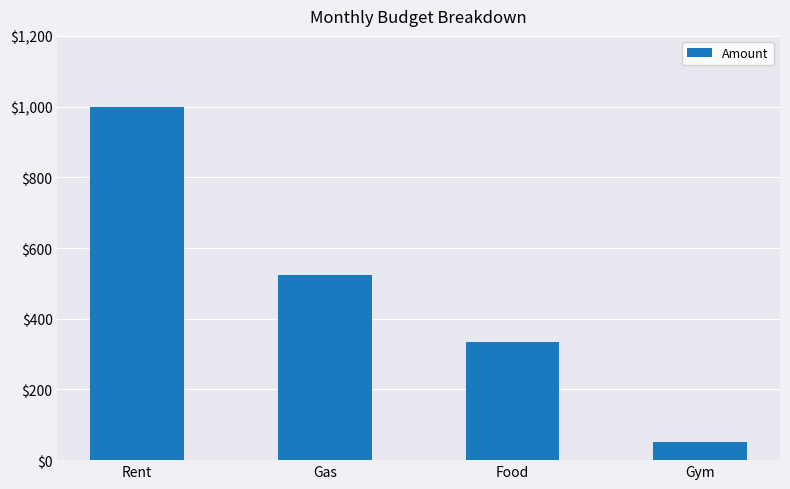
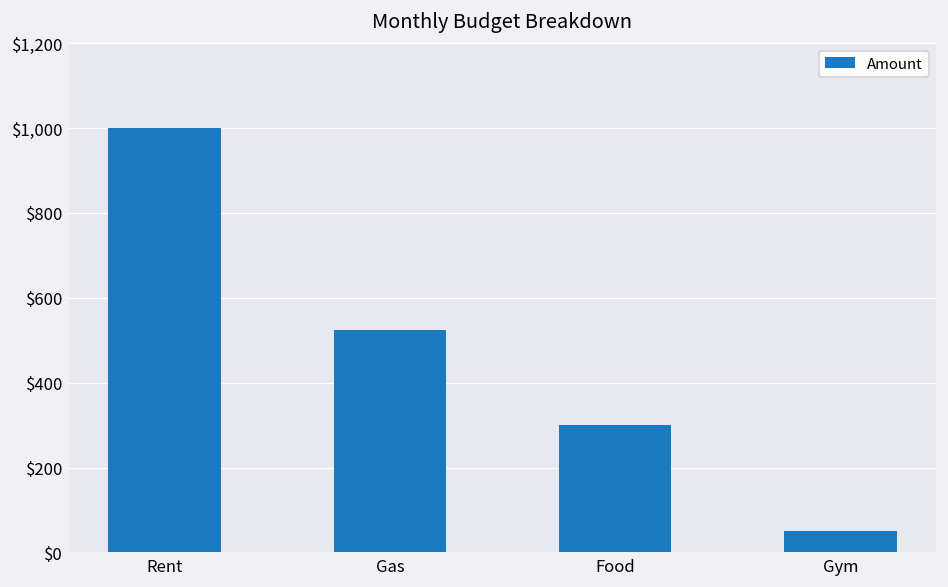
Food: $330 -> $300
